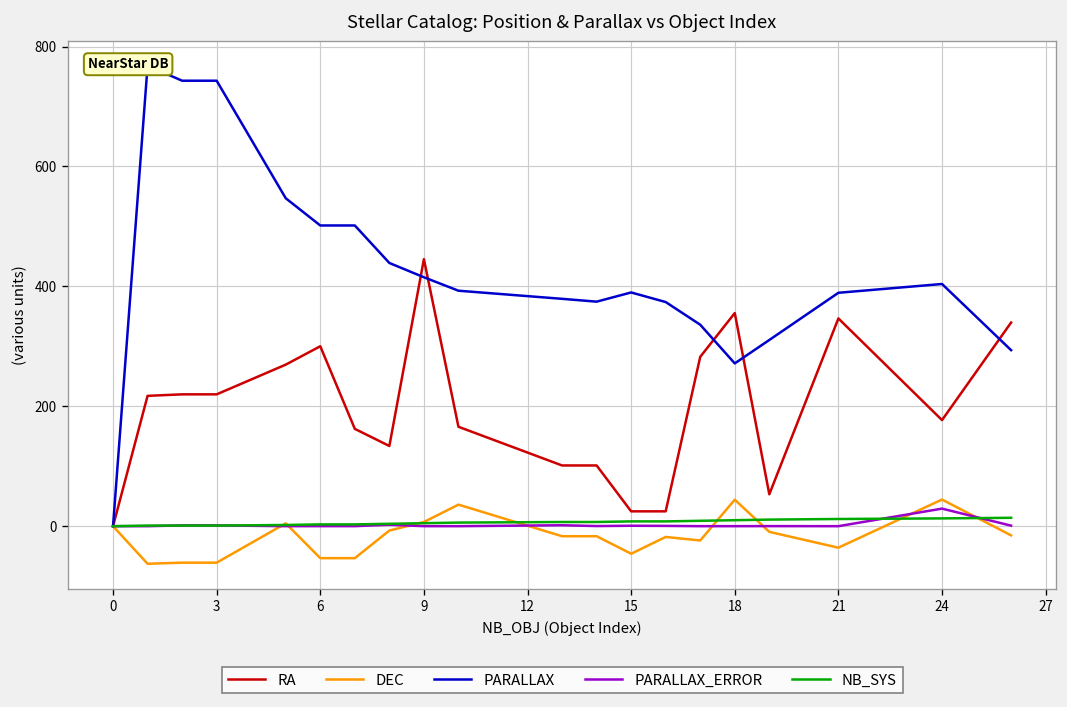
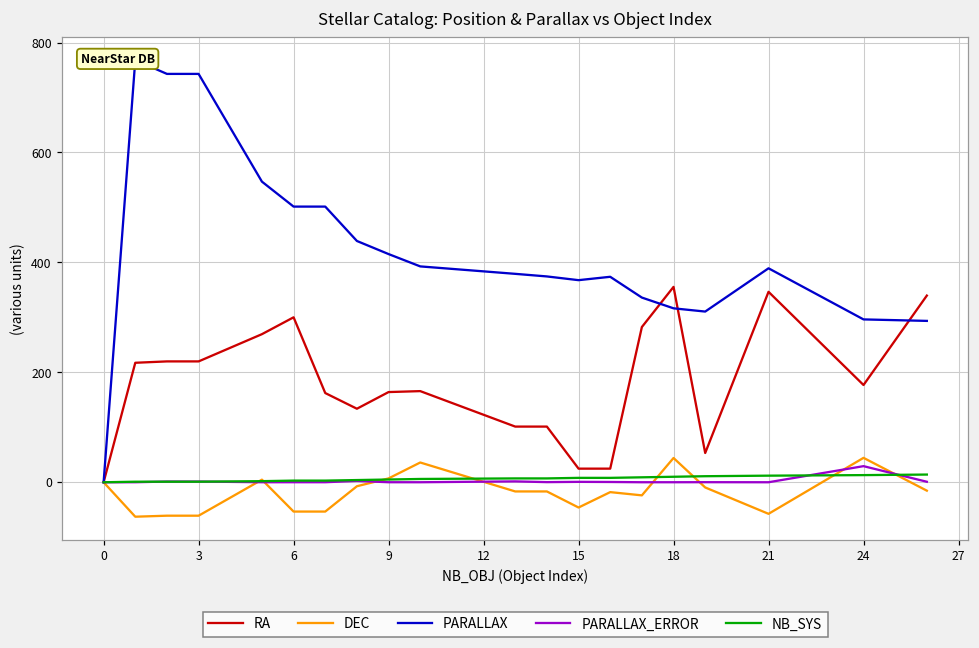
RA, 9: 450 -> 160
PARALLAX, 15: 390 -> 370
PARALLAX, 18: 270 -> 320
DEC, 21: -40 -> -60
PARALLAX, 24: 400 -> 300
